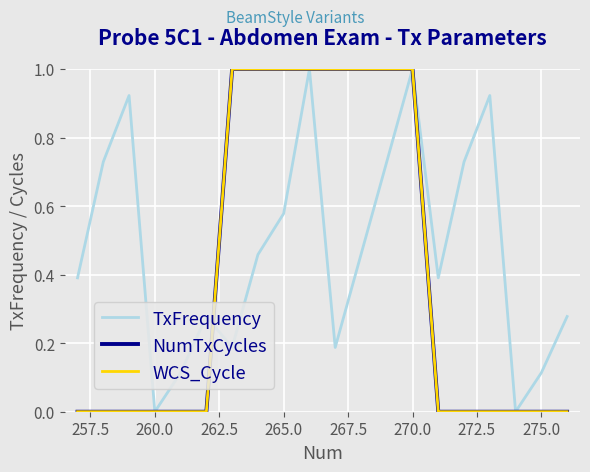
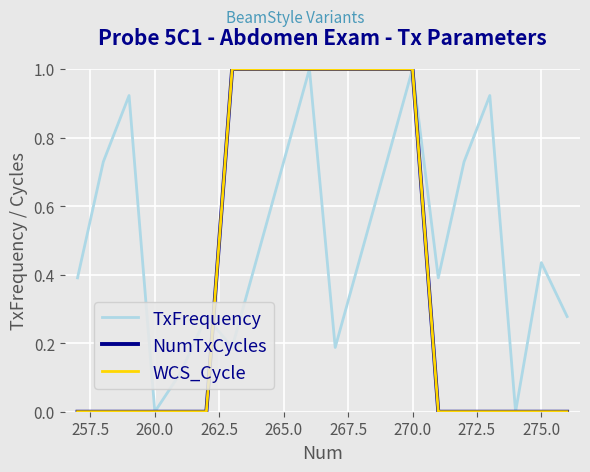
TxFrequency, 265.0: 0.58 -> 0.73
TxFrequency, 275.0: 0.11 -> 0.44
